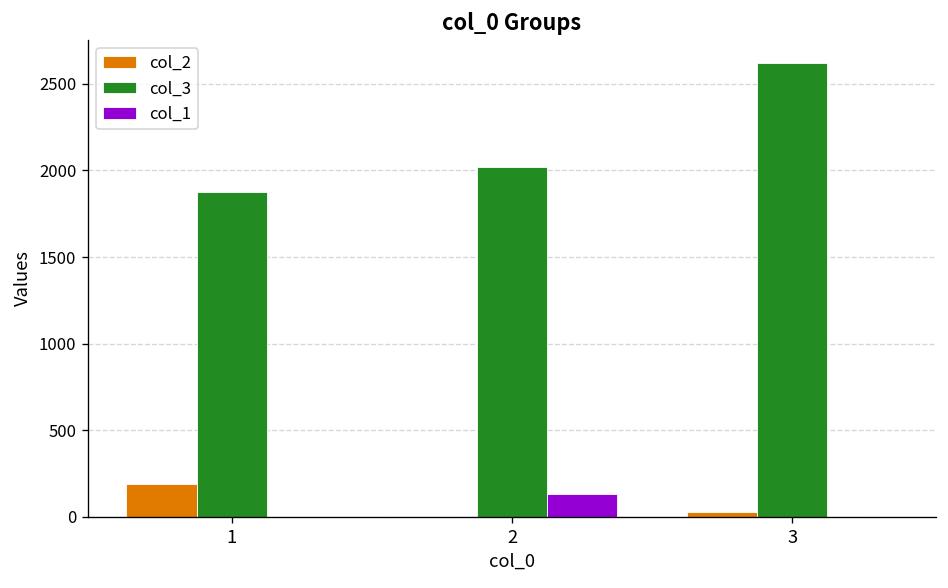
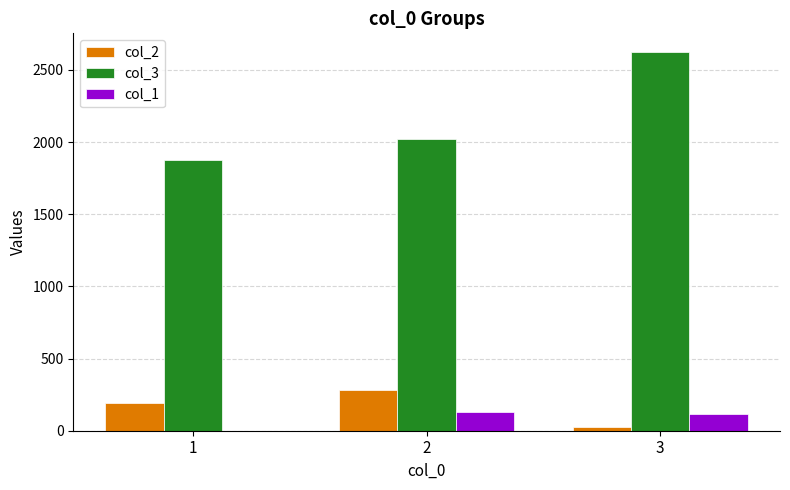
col_2, 2: 0 -> 290
col_1, 3: 0 -> 120
